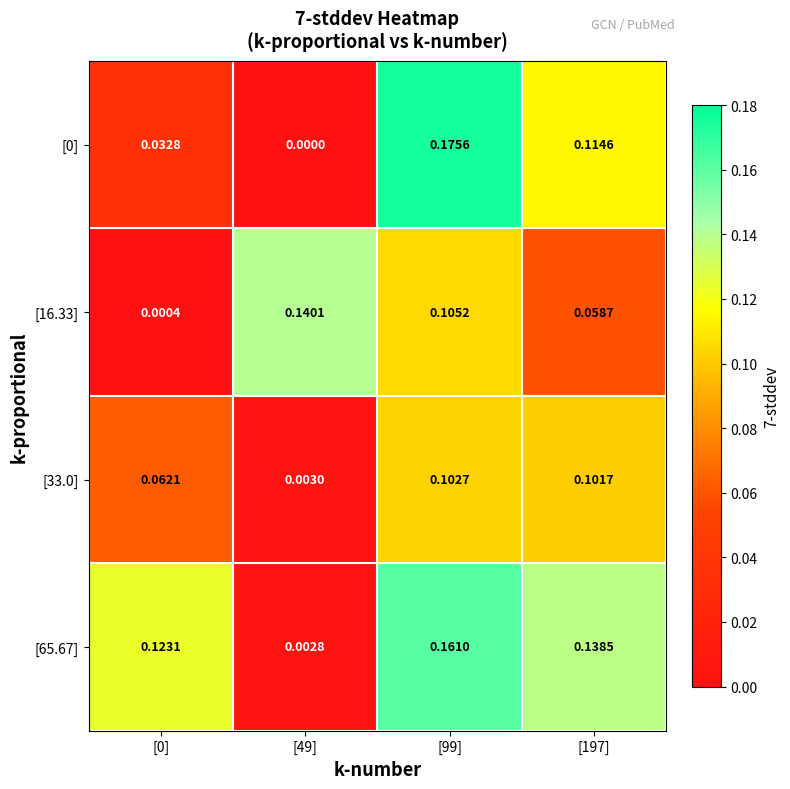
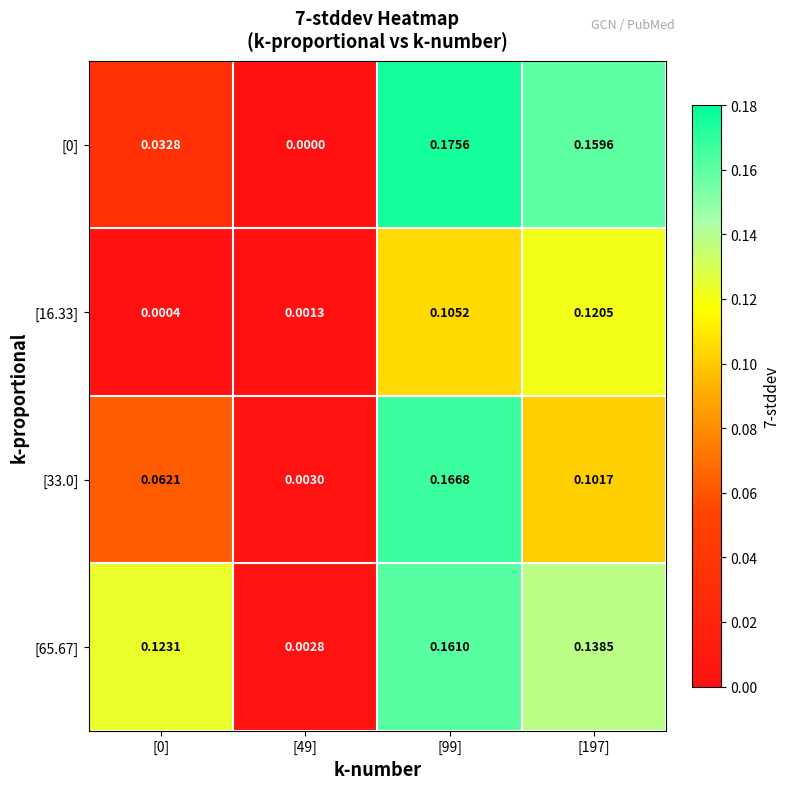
[0], [197]: 0.1146 -> 0.1596
[16.33], [49]: 0.1401 -> 0.0013
[16.33], [197]: 0.0587 -> 0.1205
[33.0], [99]: 0.1027 -> 0.1668
